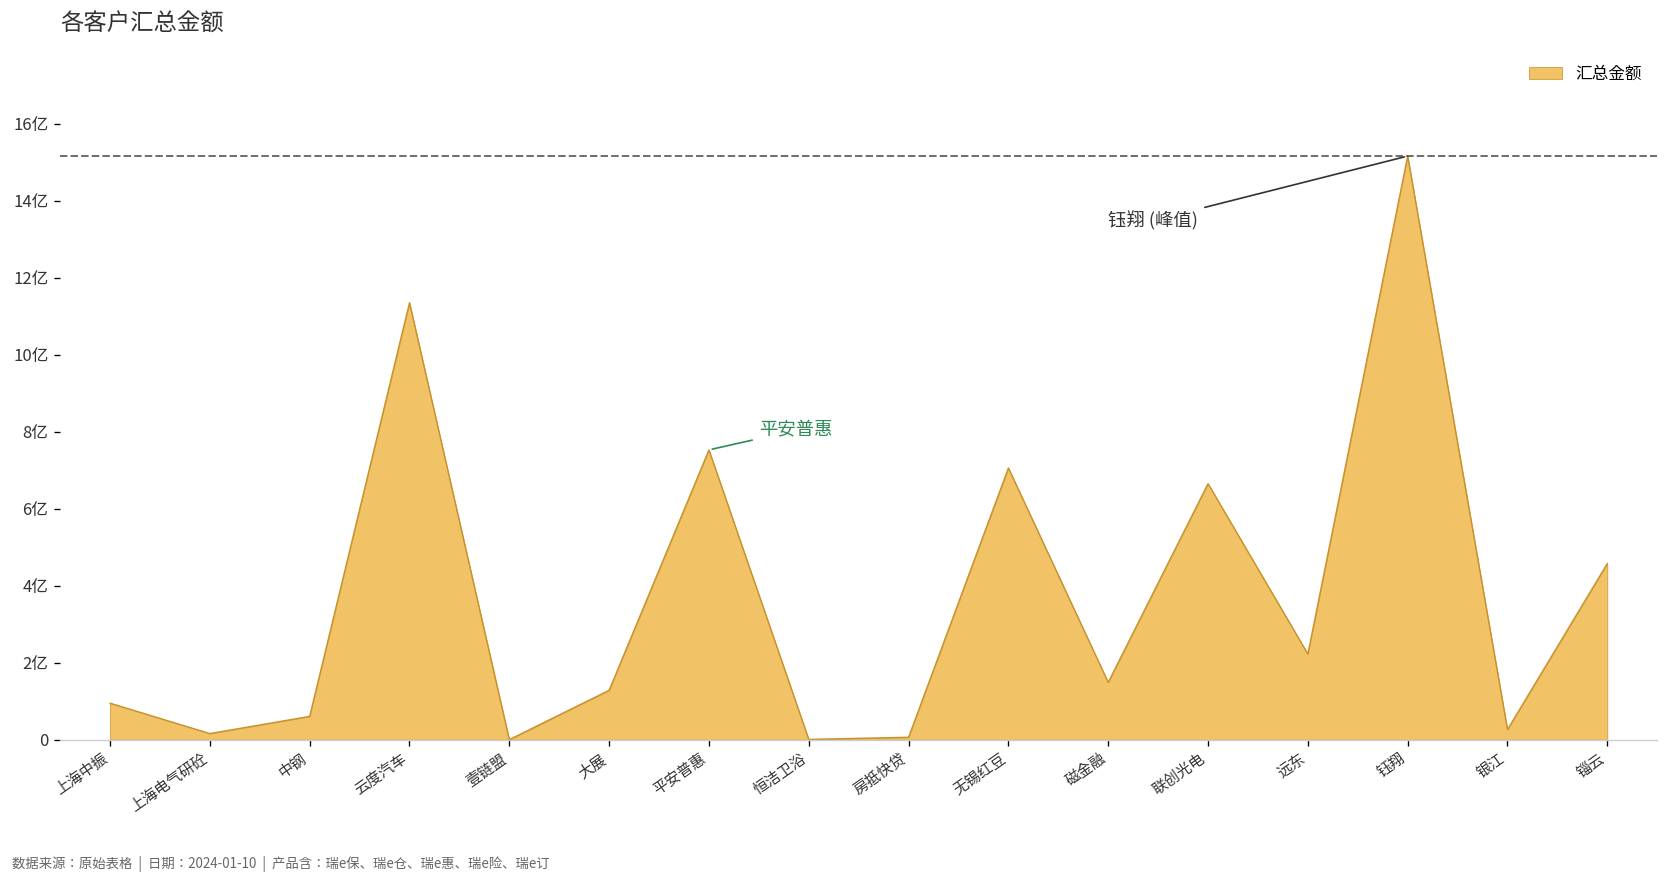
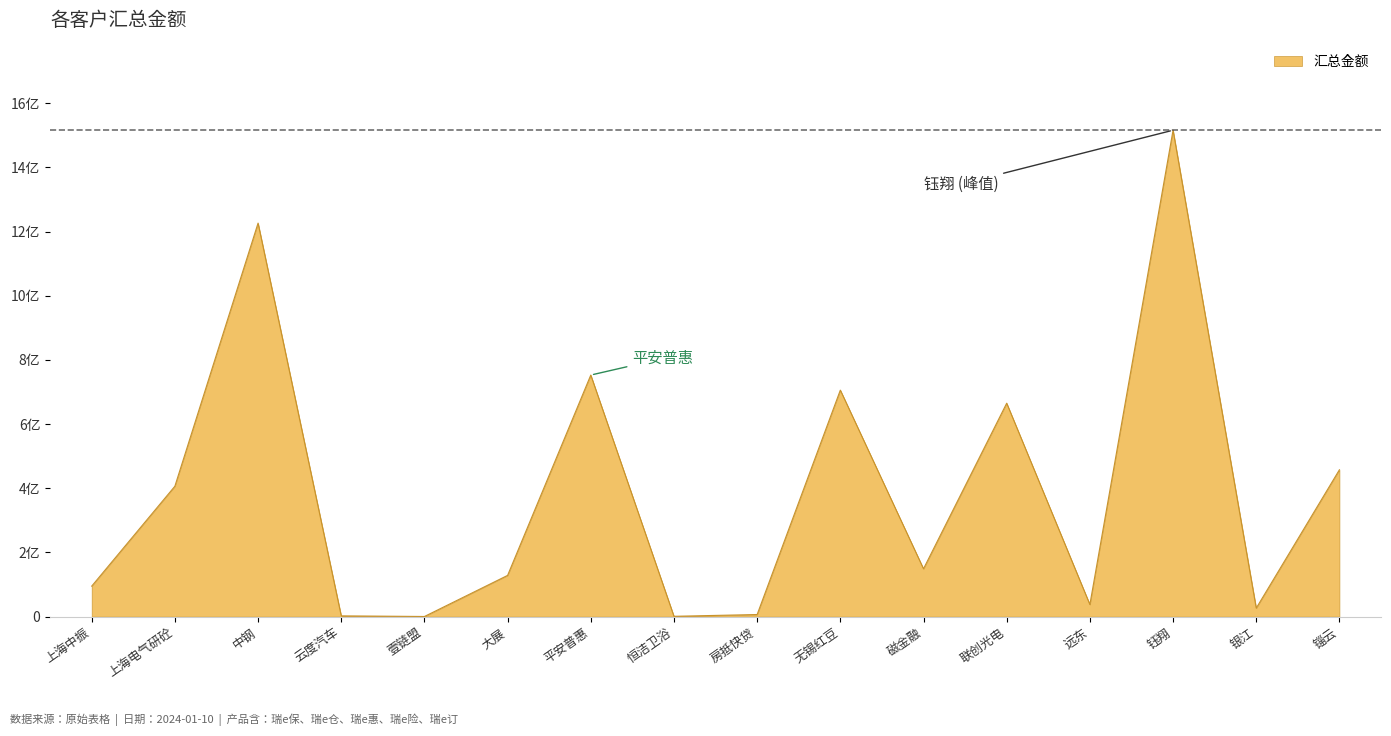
上海电气研砼: 0.2亿 -> 4.1亿
中钢: 0.6亿 -> 12.3亿
云度汽车: 11.4亿 -> 0.0亿
远东: 2.2亿 -> 0.4亿
